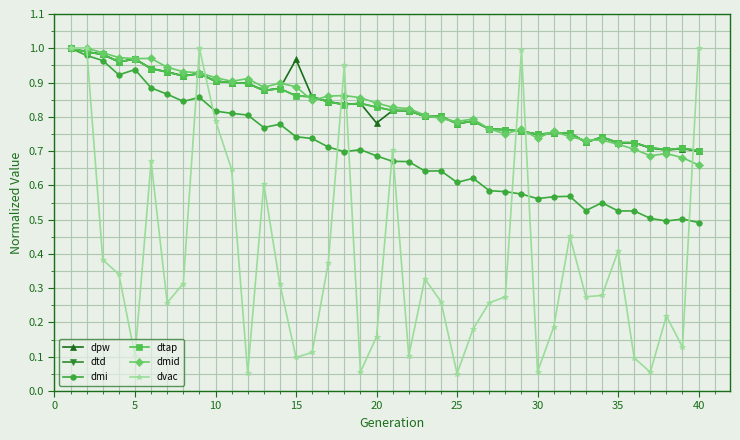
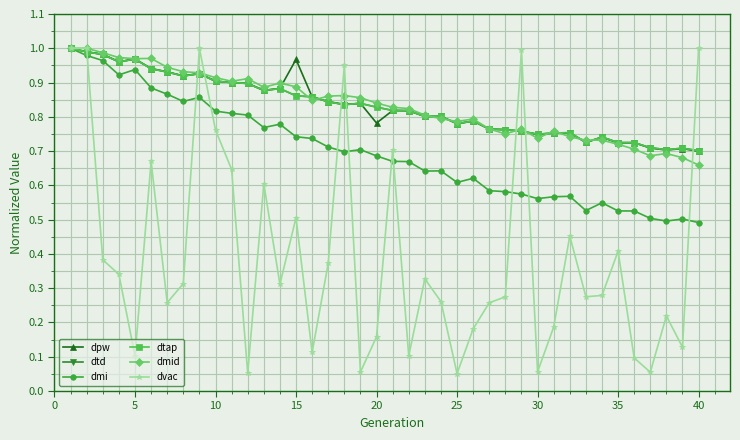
dvac, 10: 0.79 -> 0.76
dvac, 15: 0.10 -> 0.51
